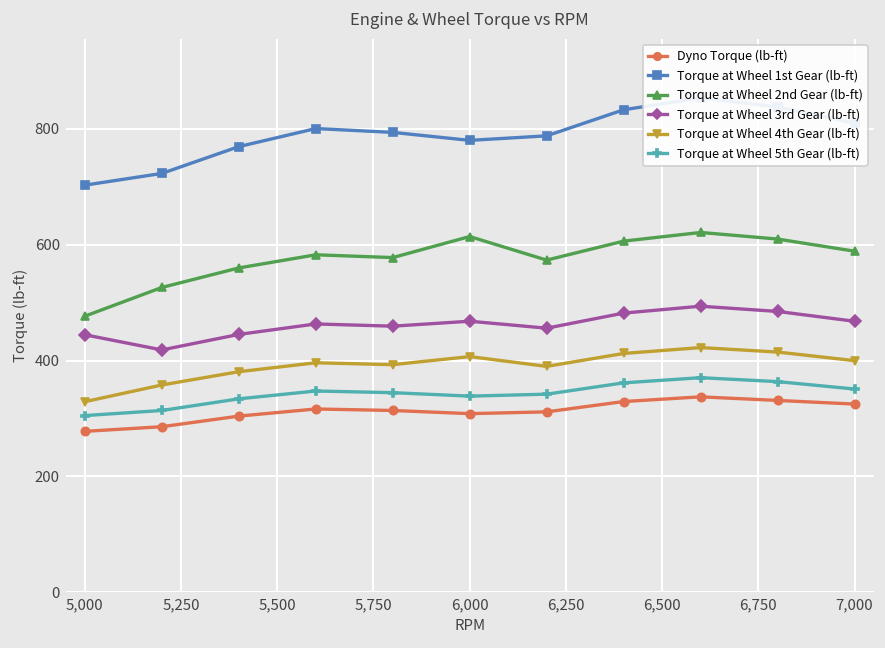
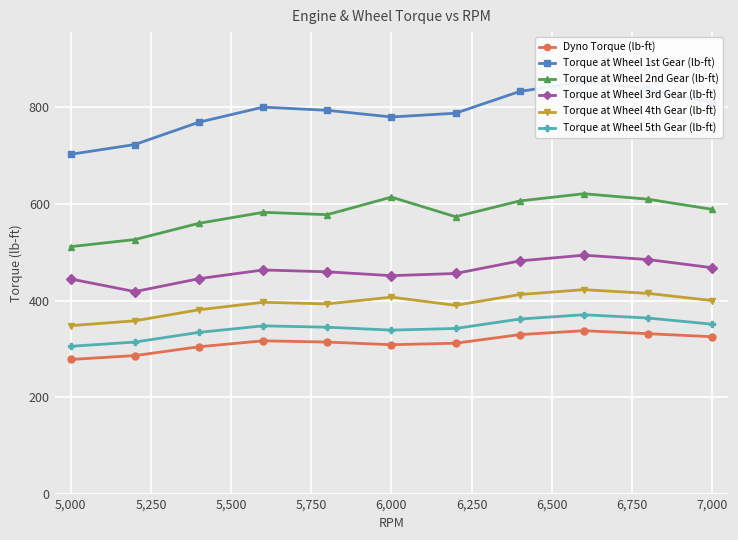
Torque at Wheel 2nd Gear (lb-ft), 5,000: 480 -> 510
Torque at Wheel 4th Gear (lb-ft), 5,000: 330 -> 350
Torque at Wheel 3rd Gear (lb-ft), 6,000: 470 -> 450
